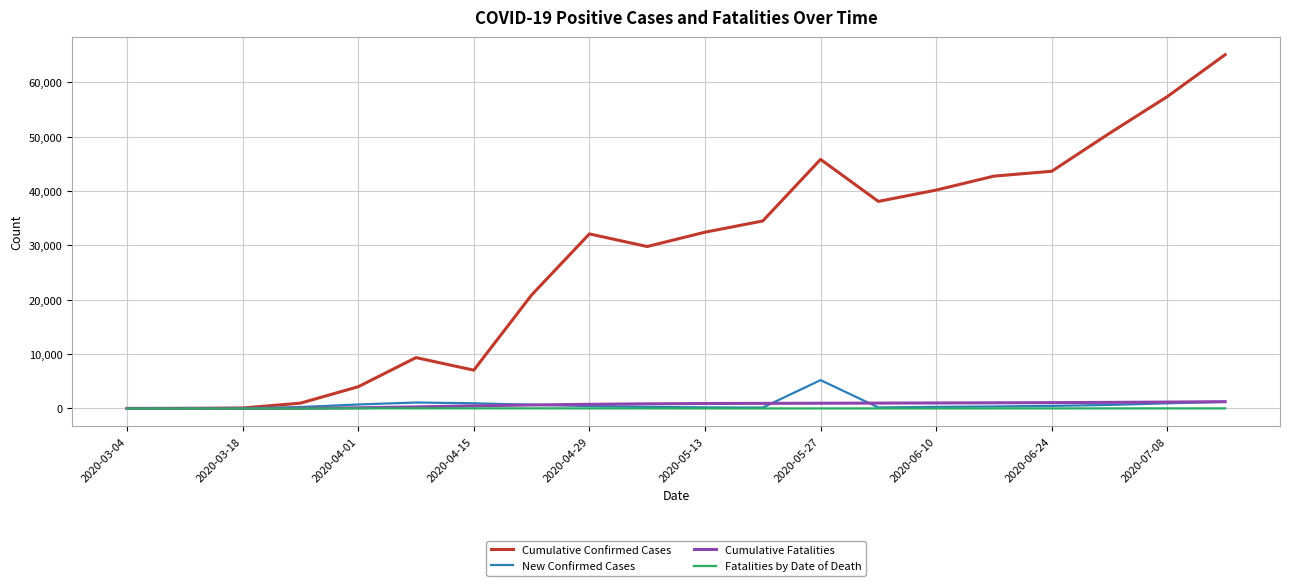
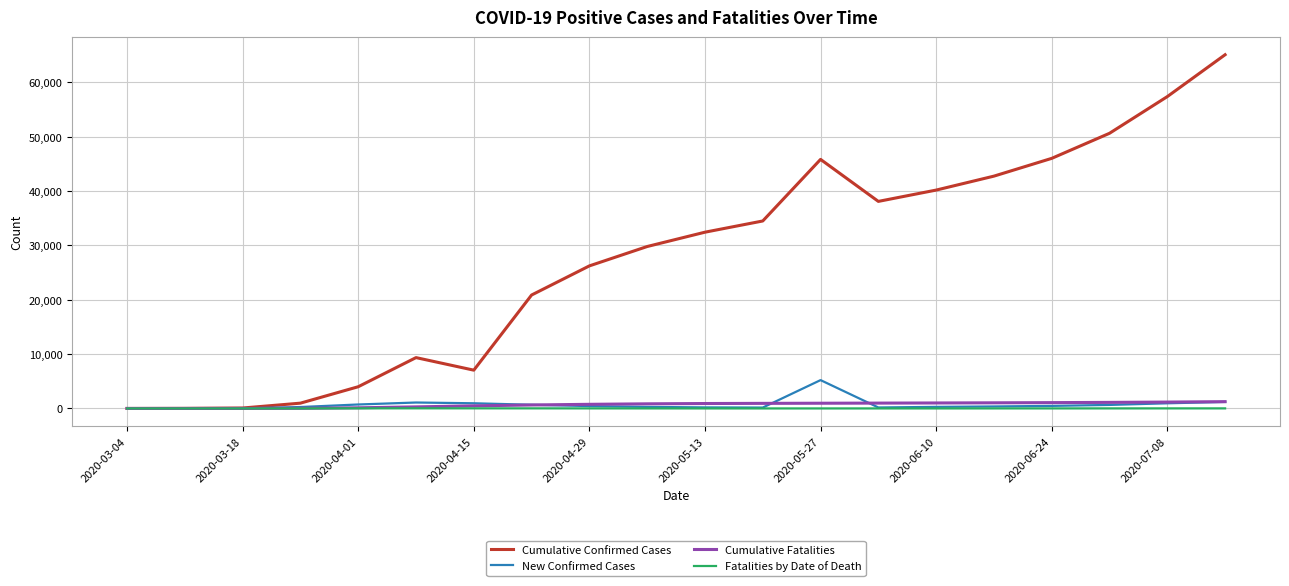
Cumulative Confirmed Cases, 2020-04-29: 32,000 -> 26,000
Cumulative Confirmed Cases, 2020-06-24: 44,000 -> 46,000
